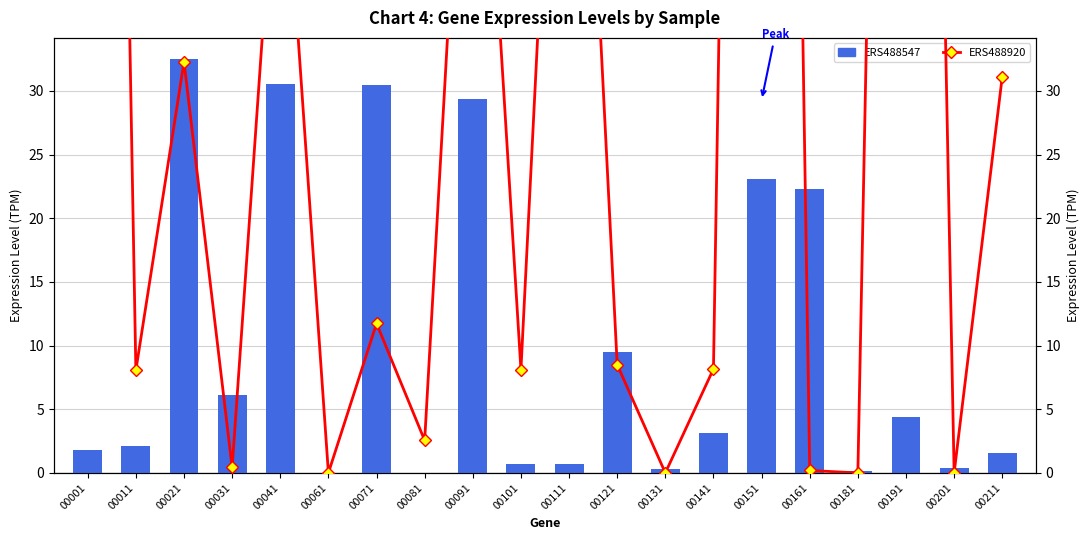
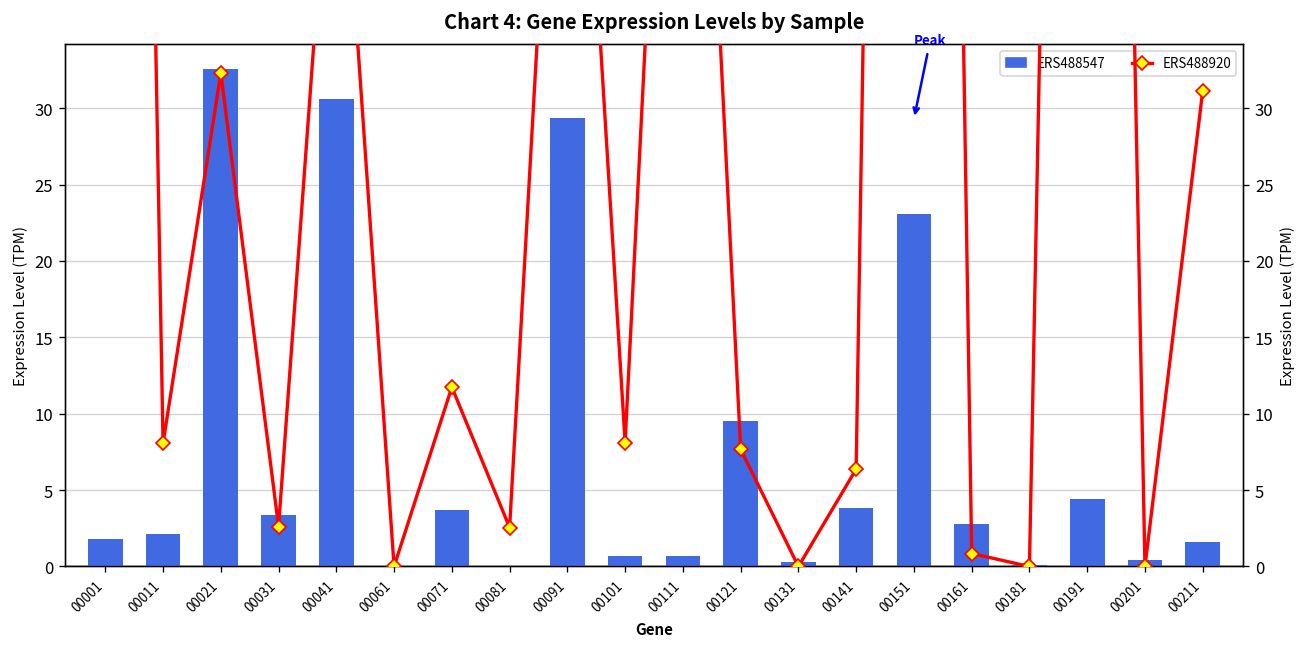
ERS488547, 00031: 6.1 -> 3.4
ERS488547, 00071: 30.5 -> 3.7
ERS488547, 00141: 3.1 -> 3.8
ERS488547, 00161: 22.3 -> 2.8
ERS488920, 00031: 0.4 -> 2.6
ERS488920, 00121: 8.5 -> 7.7
ERS488920, 00141: 8.2 -> 6.4
ERS488920, 00161: 0.2 -> 0.8
